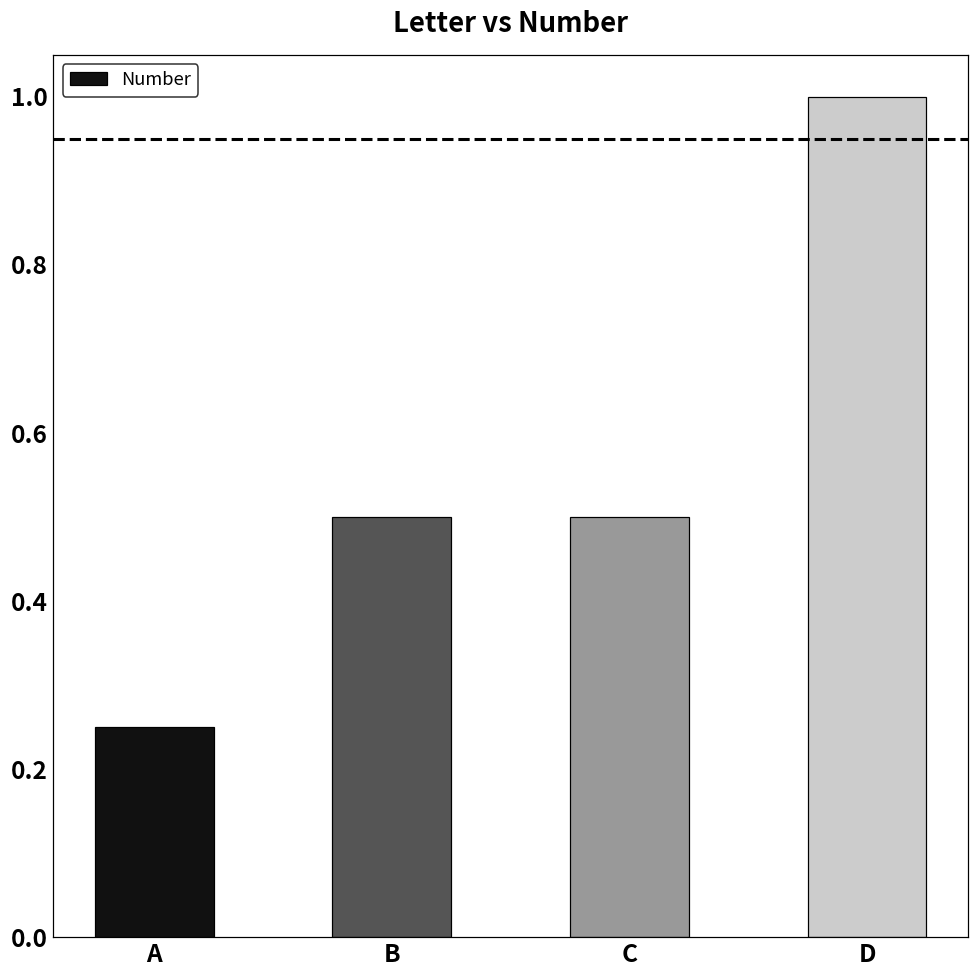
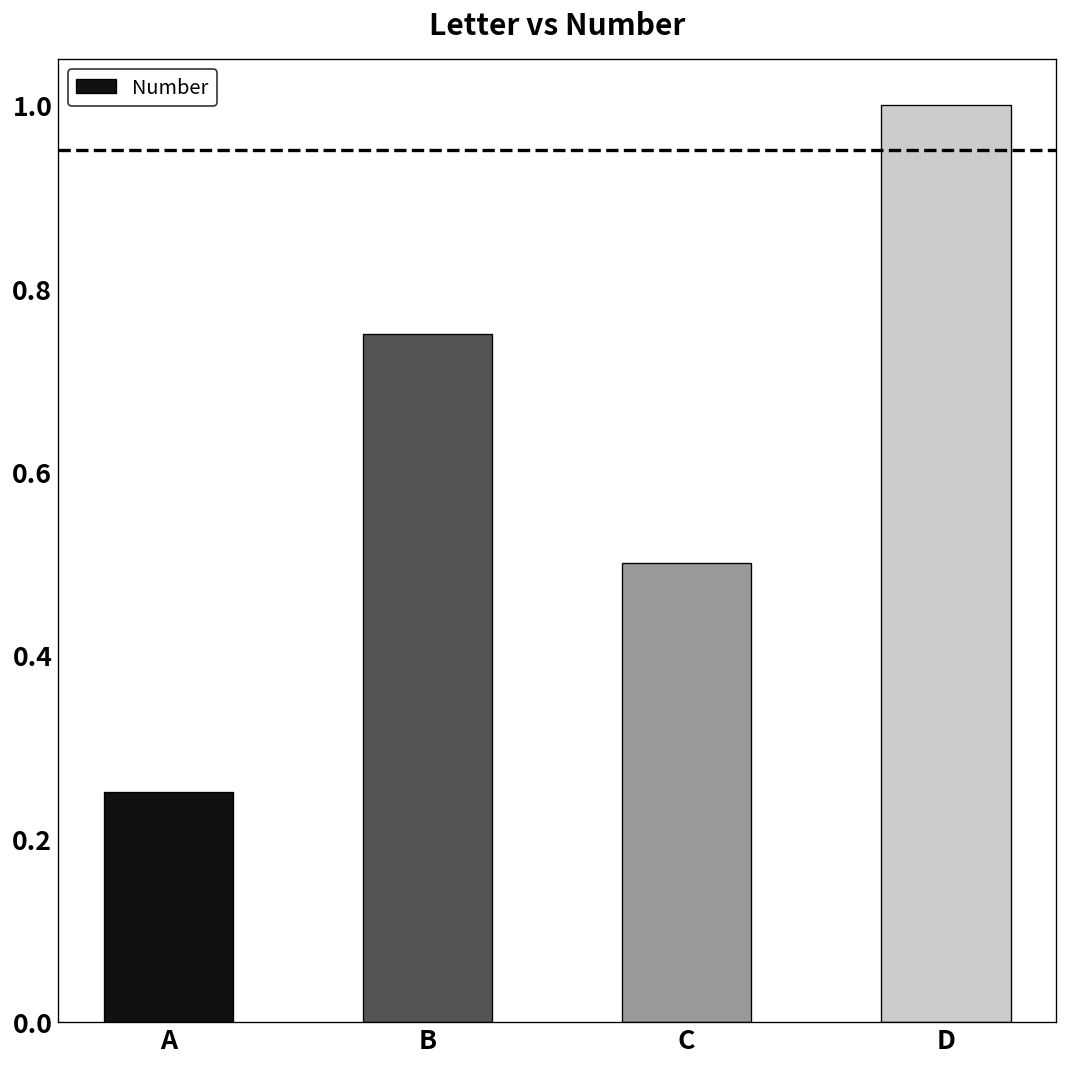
B: 0.50 -> 0.75
